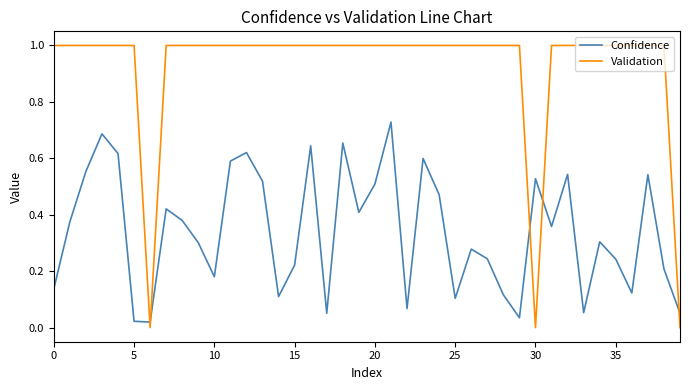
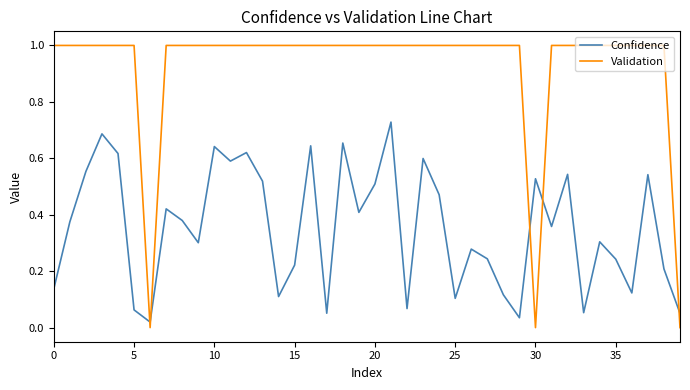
Confidence, 5: 0.02 -> 0.06
Confidence, 10: 0.18 -> 0.64
